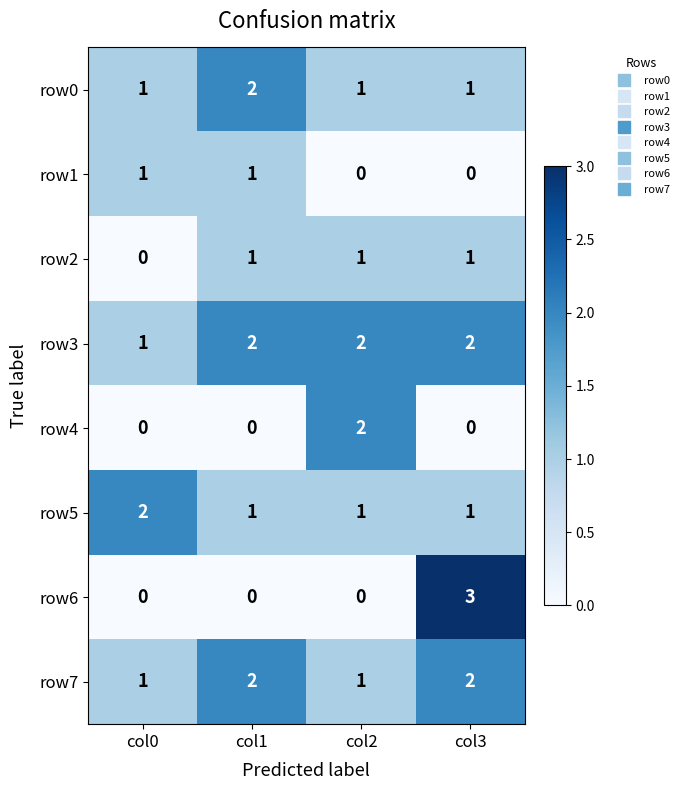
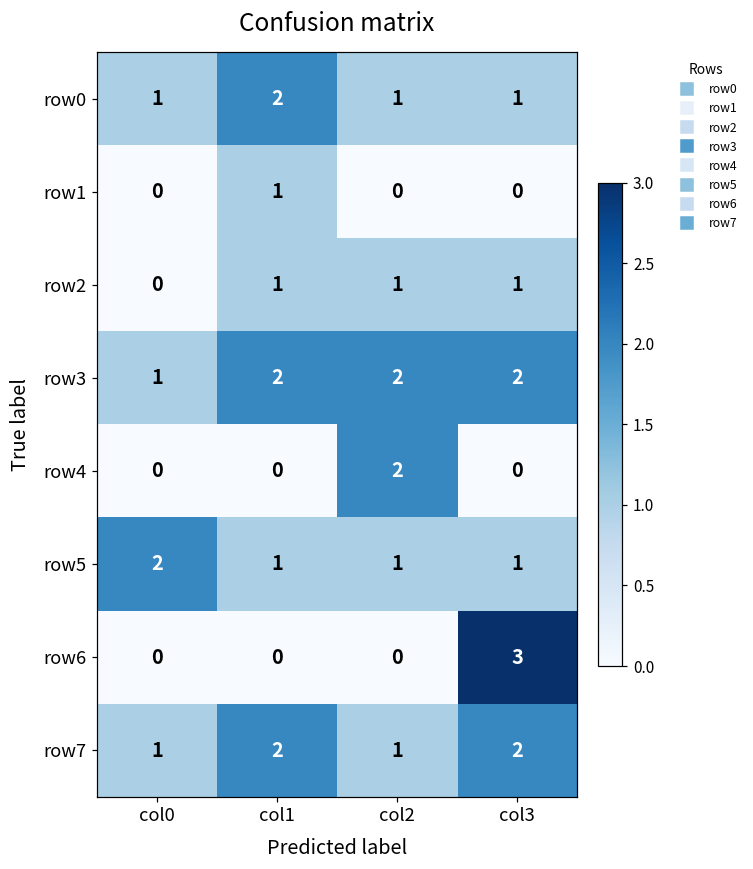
row1, col0: 1 -> 0
